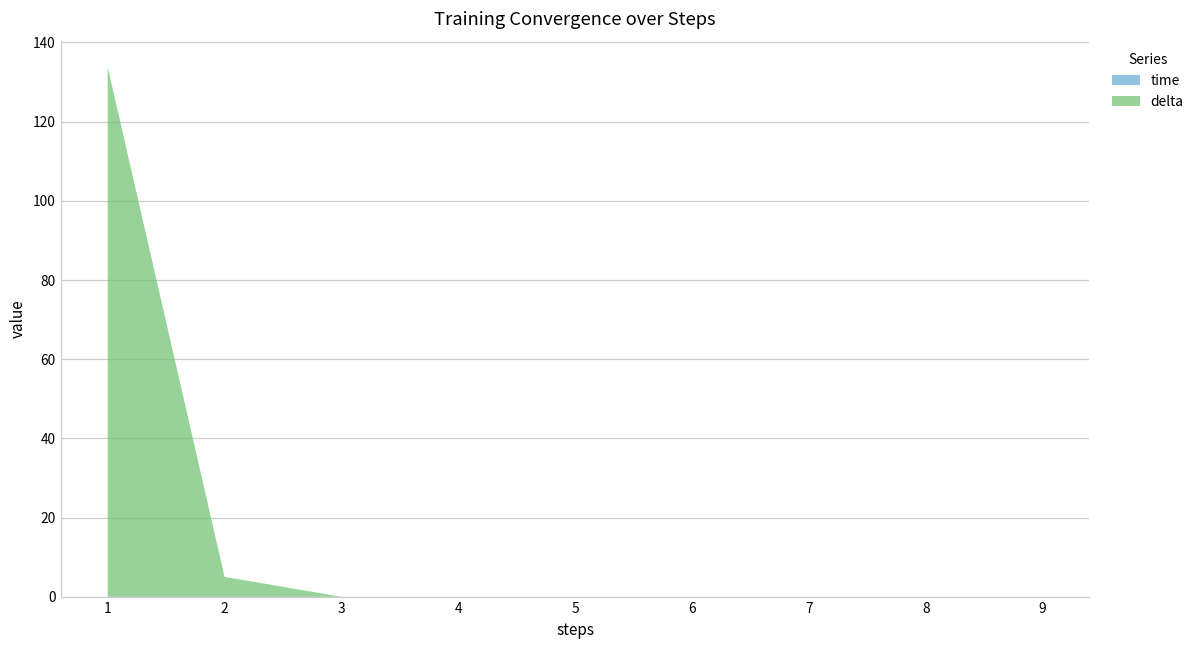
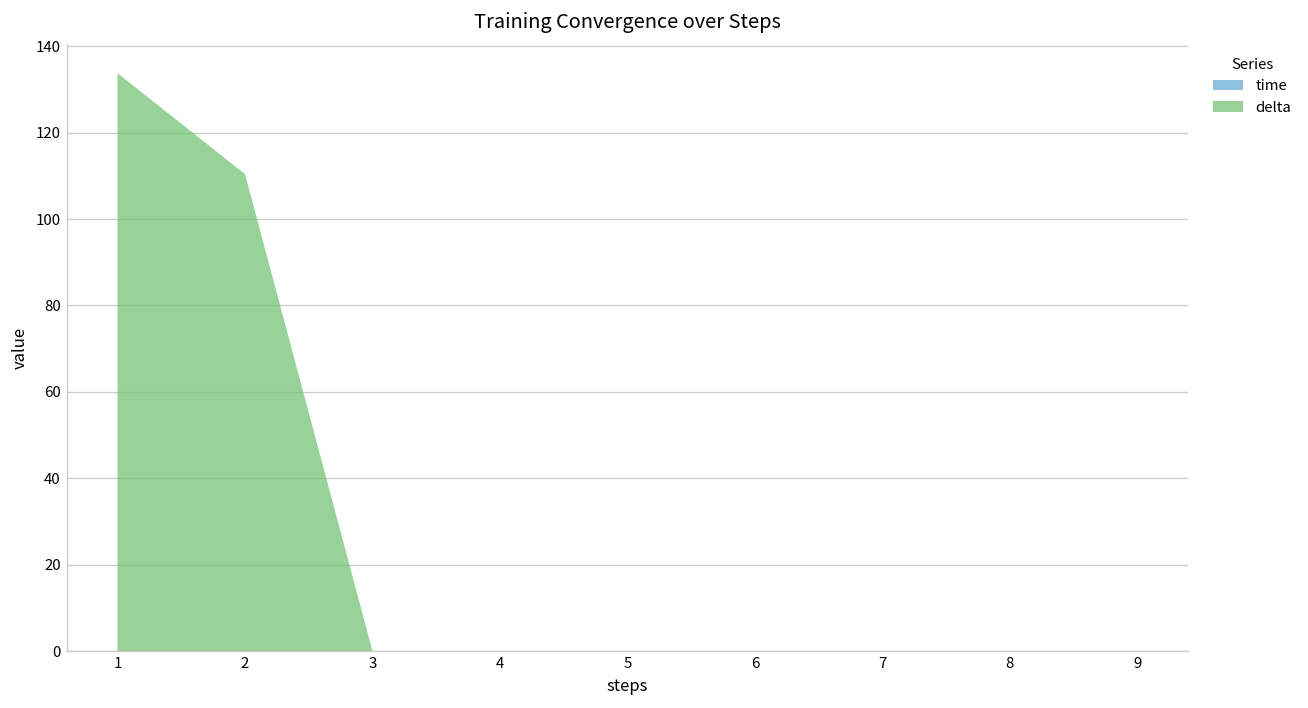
delta, 2: 5 -> 110
